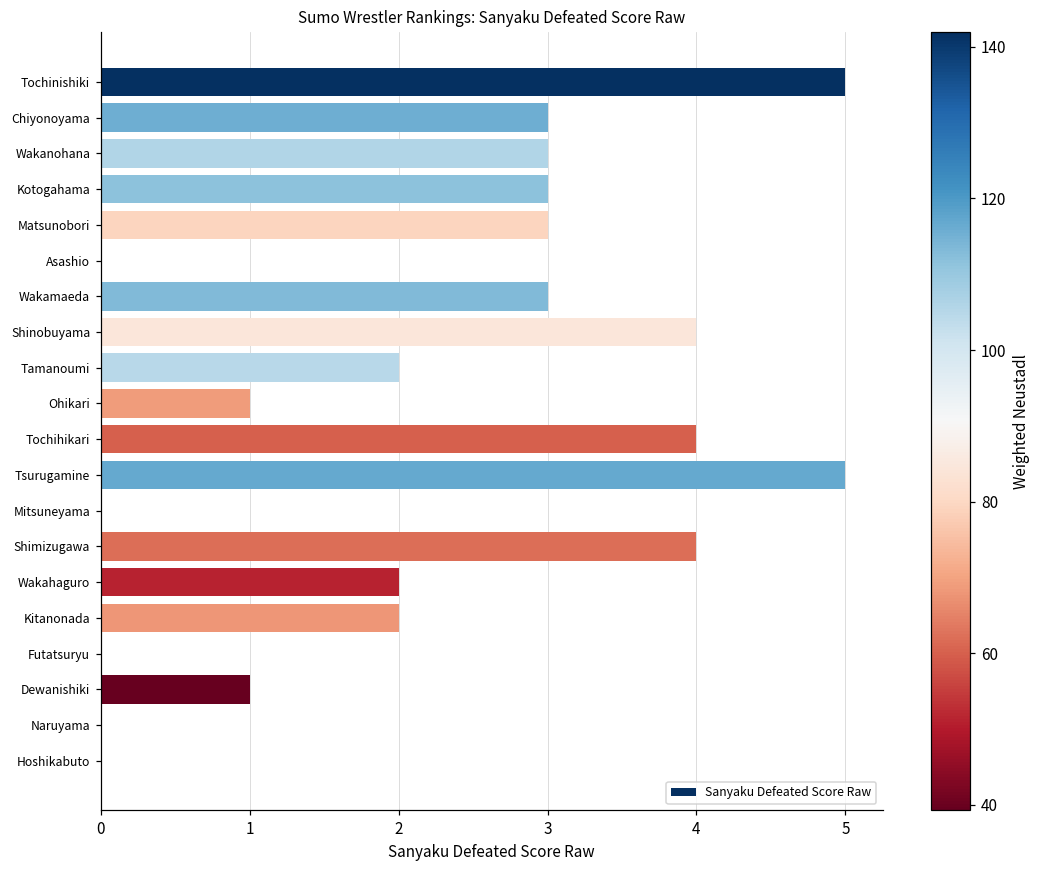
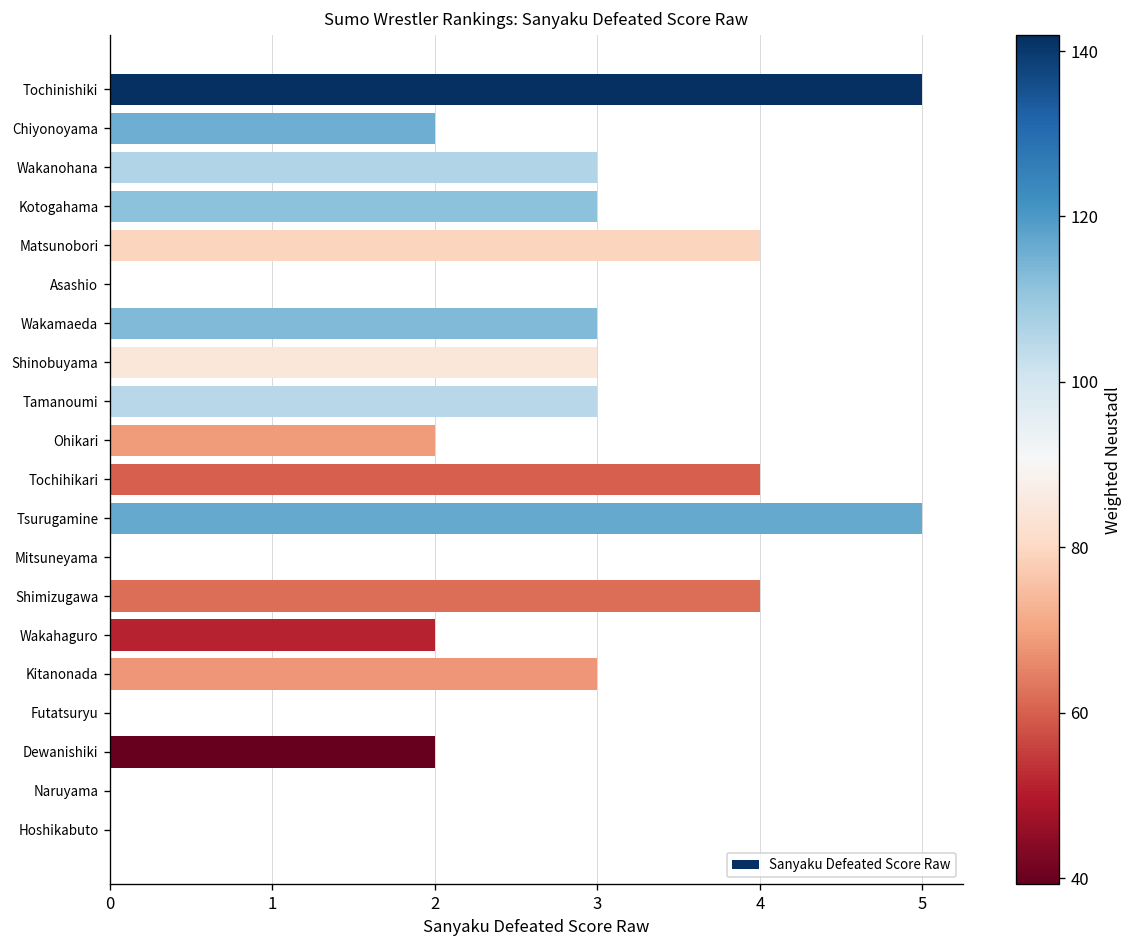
Chiyonoyama: 3 -> 2
Matsunobori: 3 -> 4
Shinobuyama: 4 -> 3
Tamanoumi: 2 -> 3
Ohikari: 1 -> 2
Kitanonada: 2 -> 3
Dewanishiki: 1 -> 2
